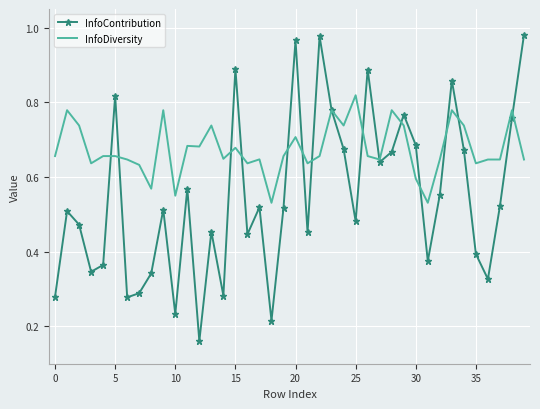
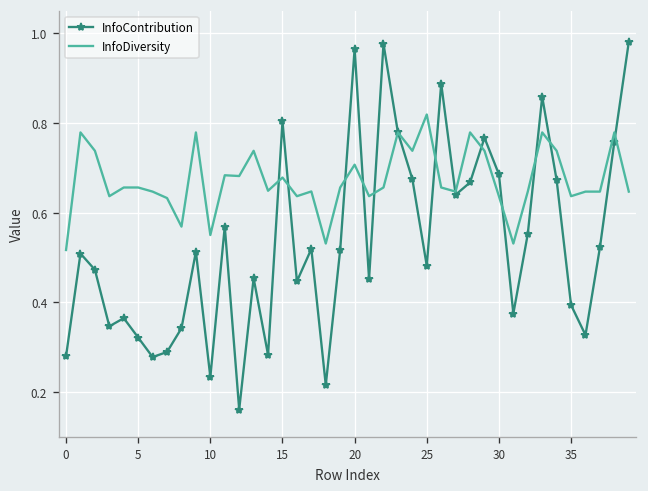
InfoDiversity, 0: 0.66 -> 0.52
InfoContribution, 5: 0.82 -> 0.32
InfoContribution, 15: 0.89 -> 0.80
InfoDiversity, 30: 0.60 -> 0.64
